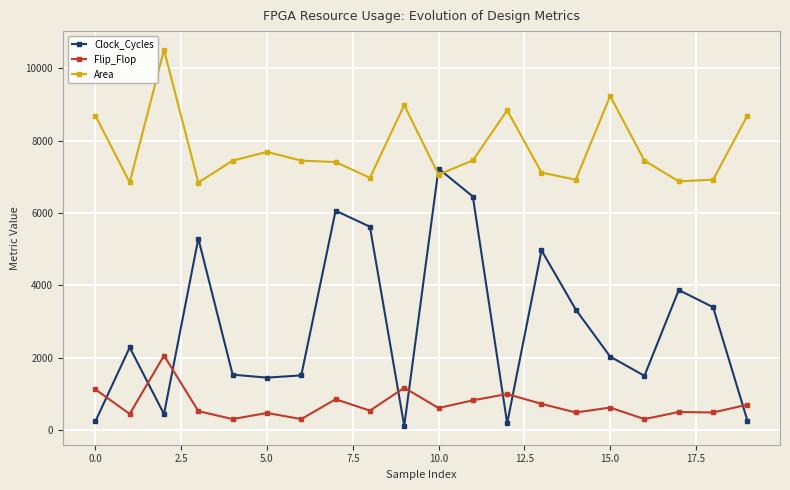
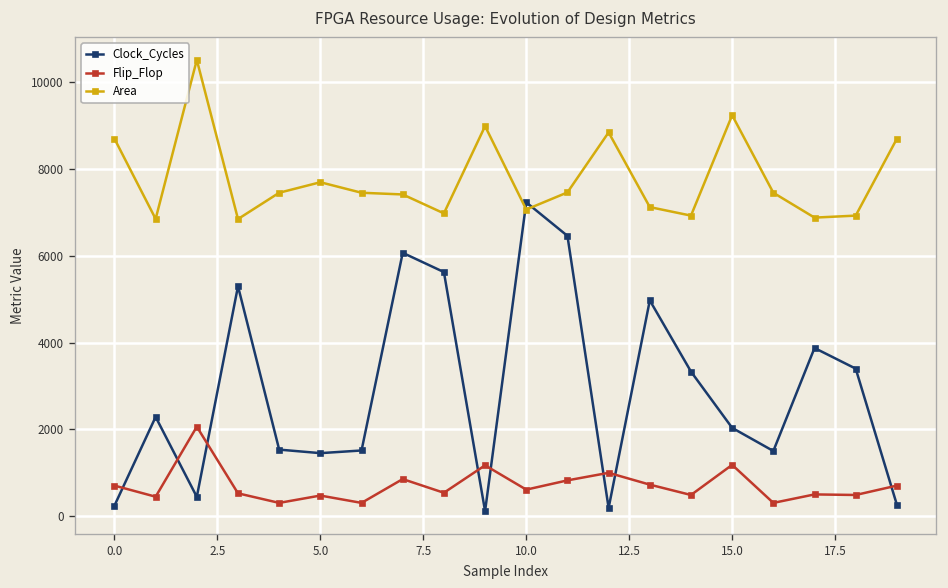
Flip_Flop, 0.0: 1100 -> 700
Flip_Flop, 15.0: 600 -> 1200
